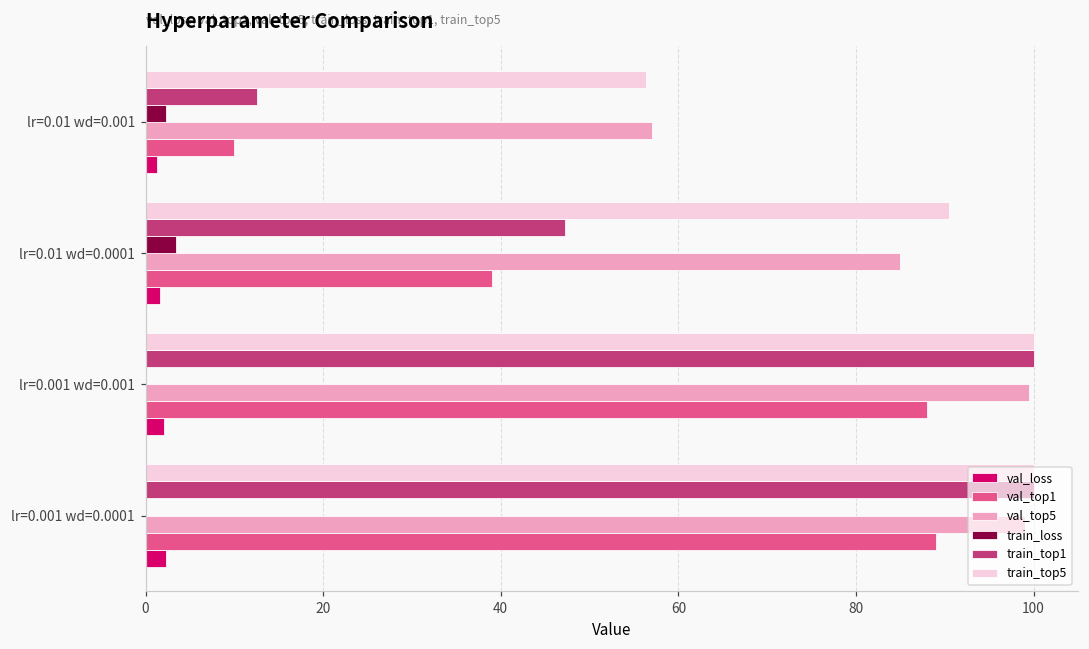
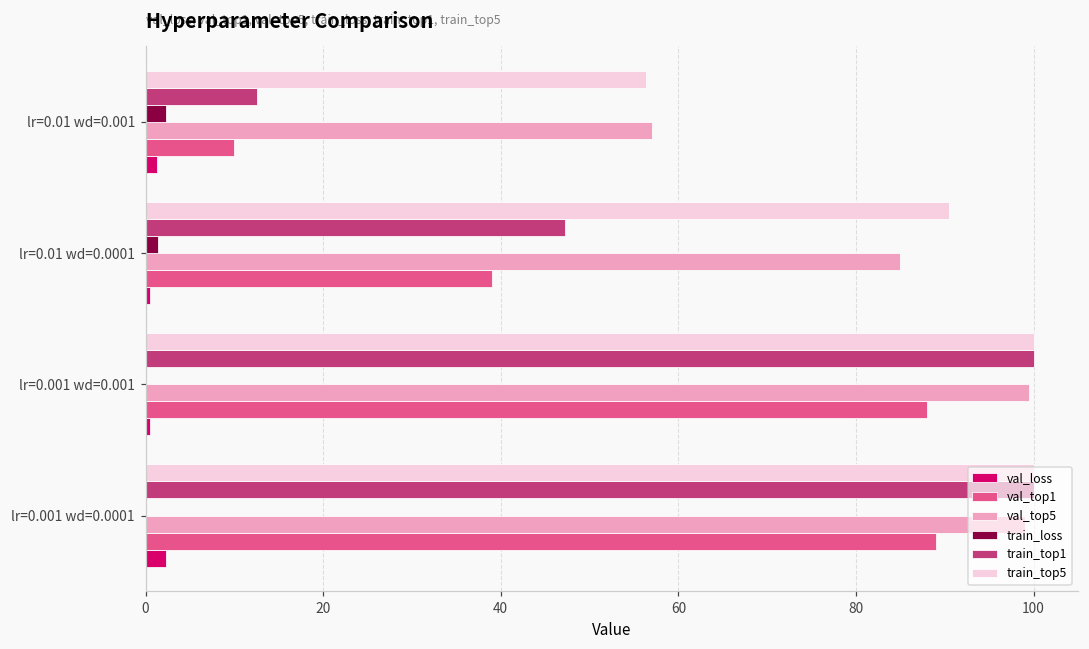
train_loss, lr=0.01 wd=0.0001: 3 -> 1
val_loss, lr=0.01 wd=0.0001: 2 -> 1
val_loss, lr=0.001 wd=0.001: 2 -> 0
